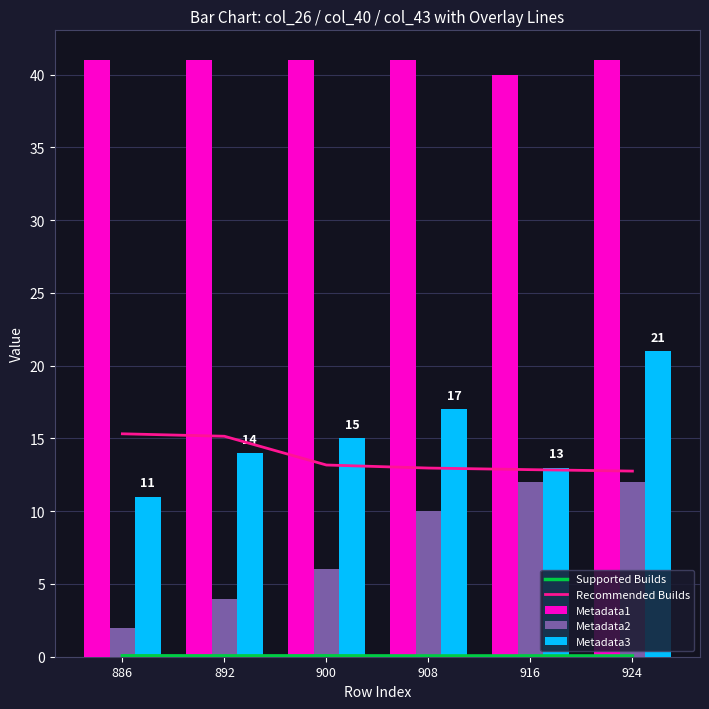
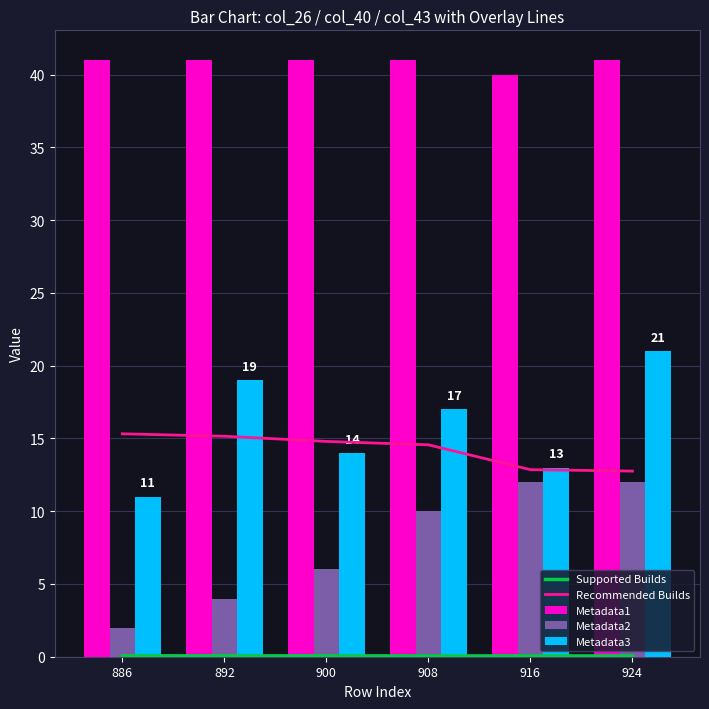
Metadata3, 892: 14 -> 19
Recommended Builds, 900: 13.2 -> 14.8
Metadata3, 900: 15 -> 14
Recommended Builds, 908: 13.0 -> 14.6
